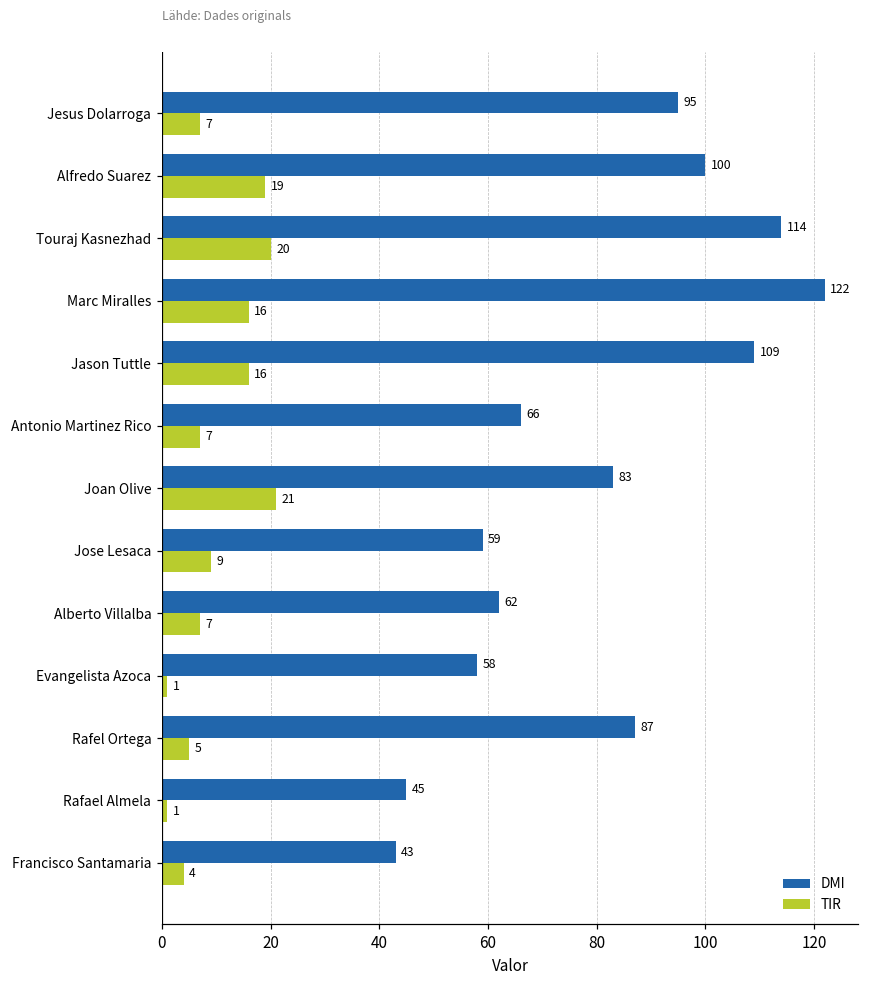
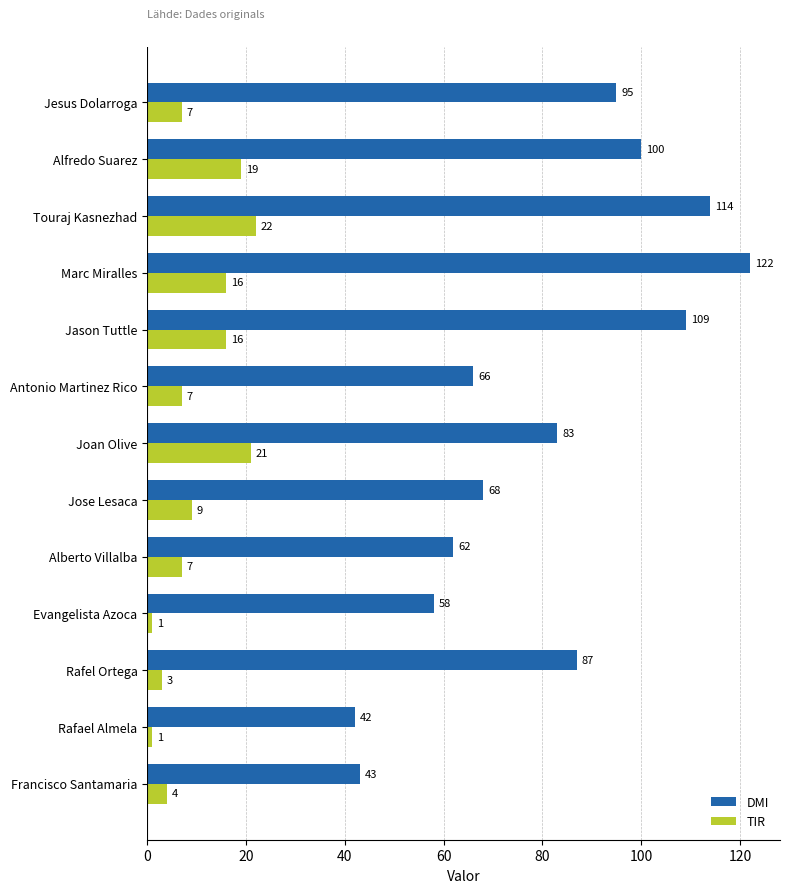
TIR, Touraj Kasnezhad: 20 -> 22
DMI, Jose Lesaca: 59 -> 68
TIR, Rafel Ortega: 5 -> 3
DMI, Rafael Almela: 45 -> 42
